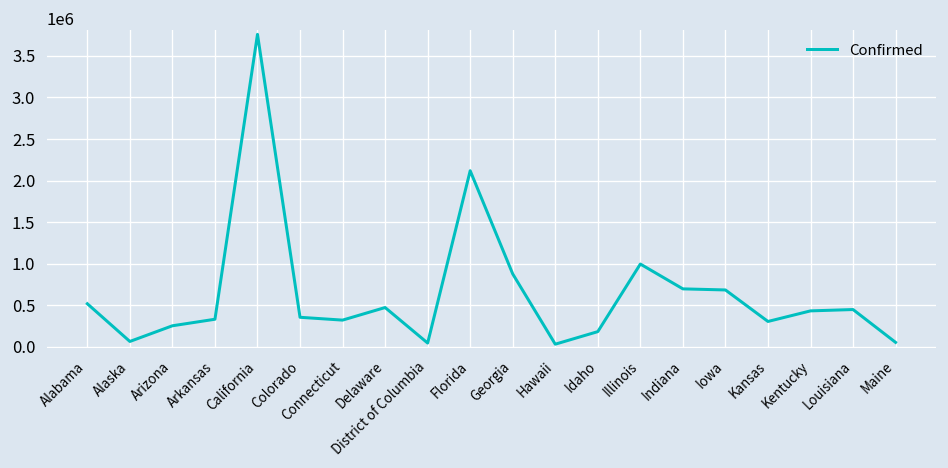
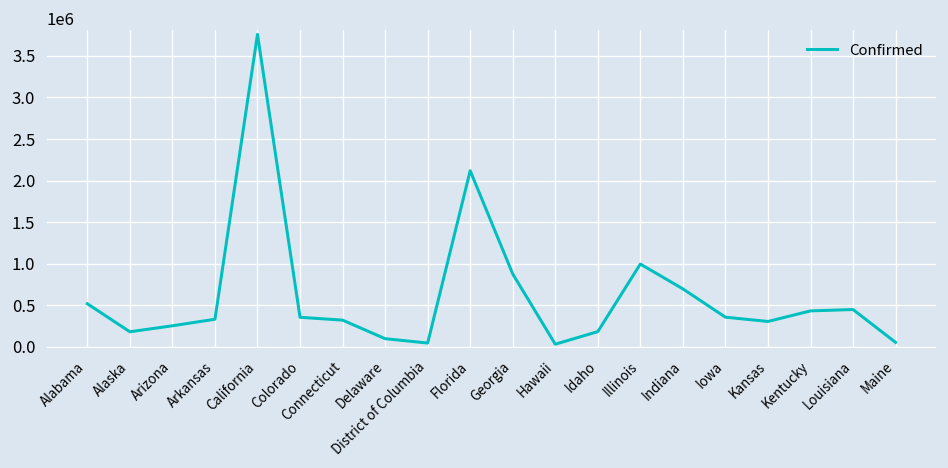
Alaska: 100000 -> 200000
Delaware: 500000 -> 100000
Iowa: 700000 -> 400000
